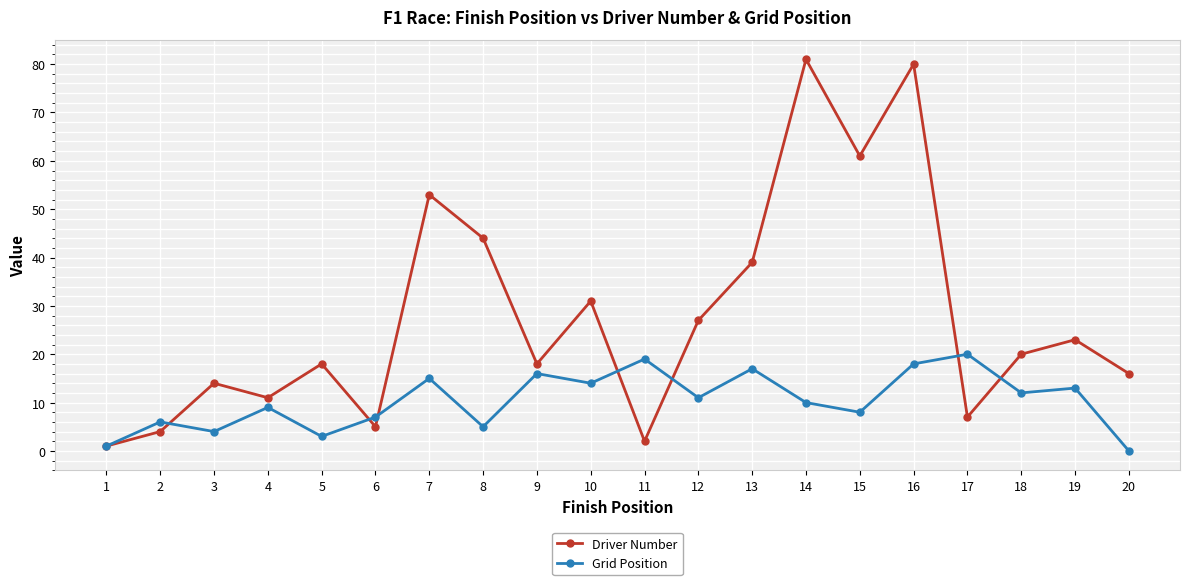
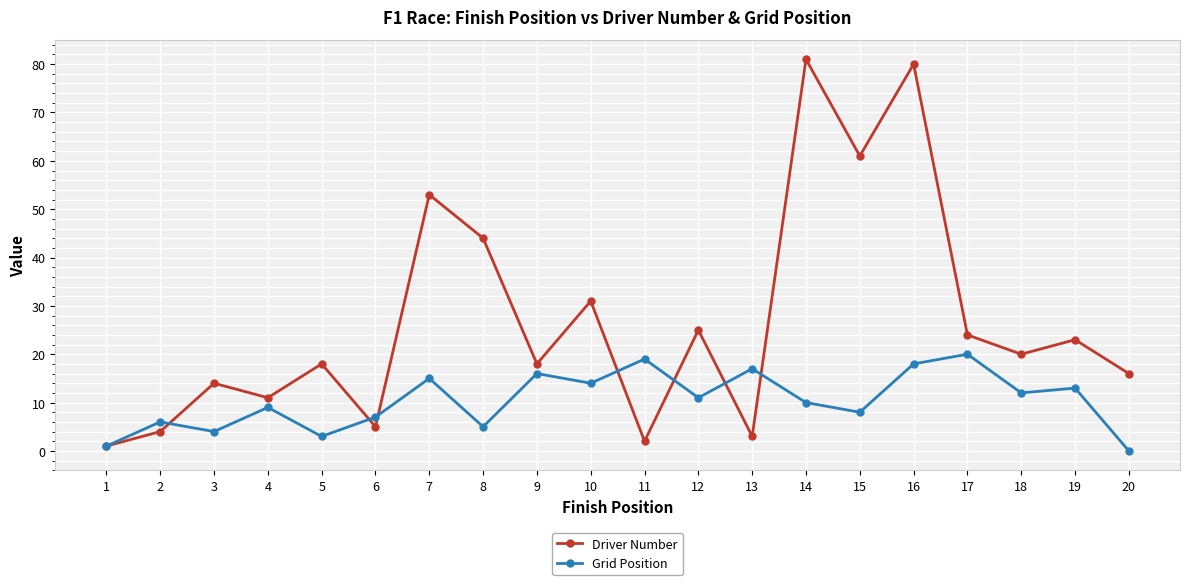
Driver Number, 12: 27 -> 25
Driver Number, 13: 39 -> 3
Driver Number, 17: 7 -> 24
